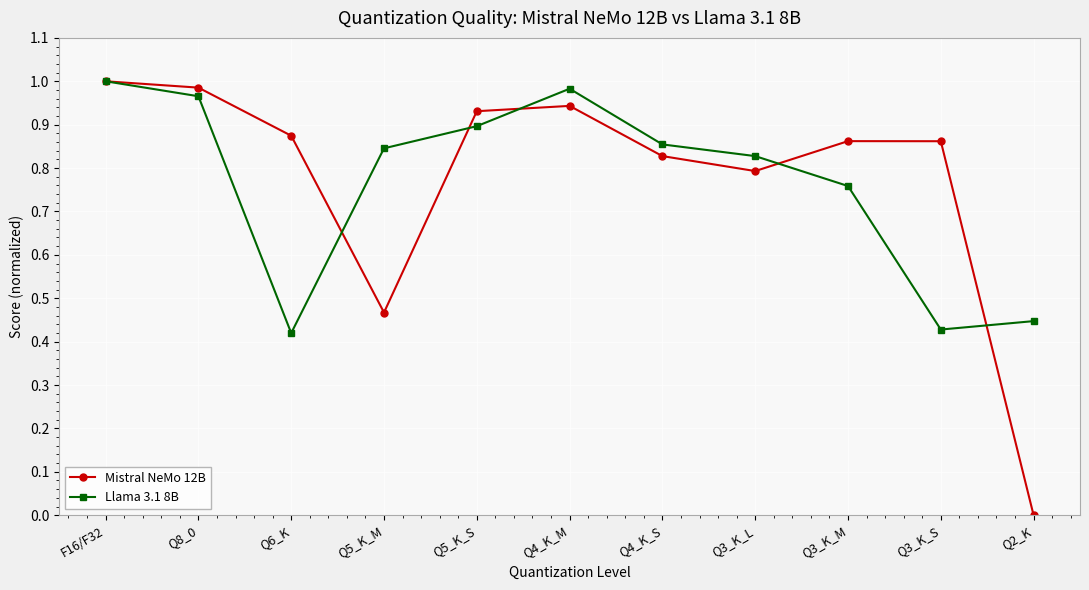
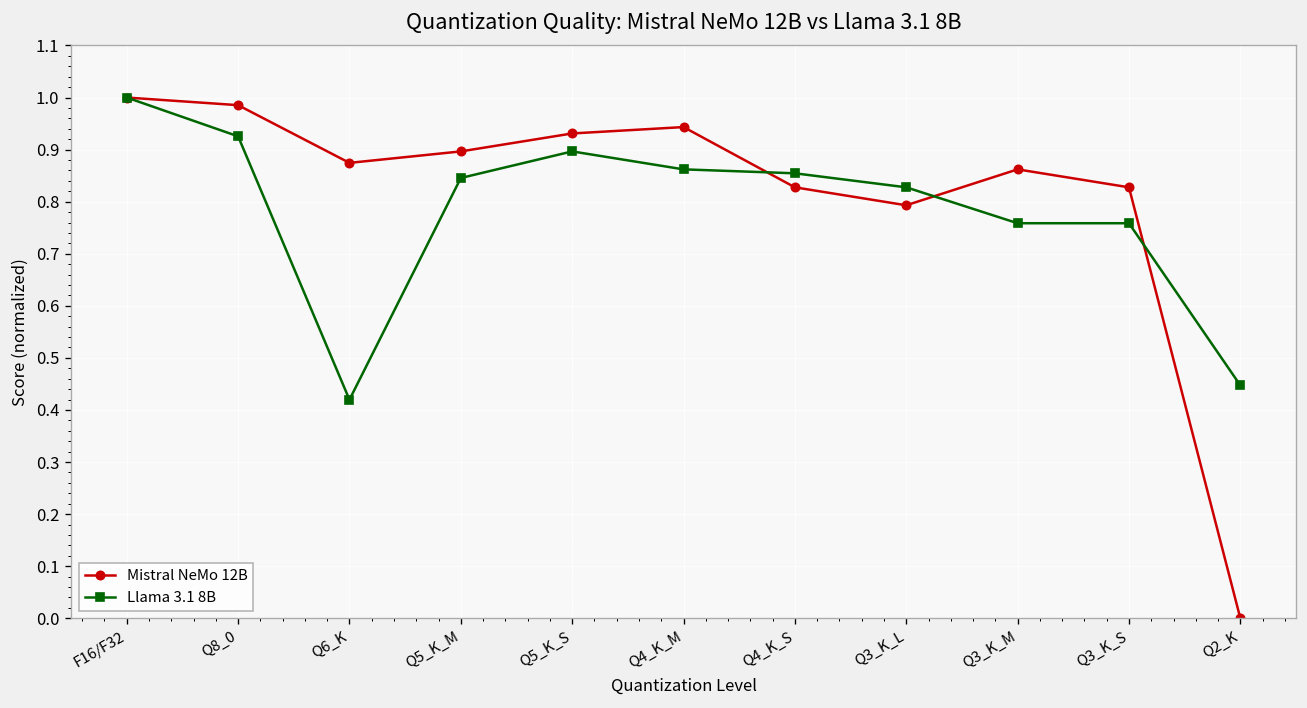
Llama 3.1 8B, Q8_0: 0.97 -> 0.93
Mistral NeMo 12B, Q5_K_M: 0.47 -> 0.90
Llama 3.1 8B, Q4_K_M: 0.98 -> 0.86
Mistral NeMo 12B, Q3_K_S: 0.86 -> 0.83
Llama 3.1 8B, Q3_K_S: 0.43 -> 0.76
